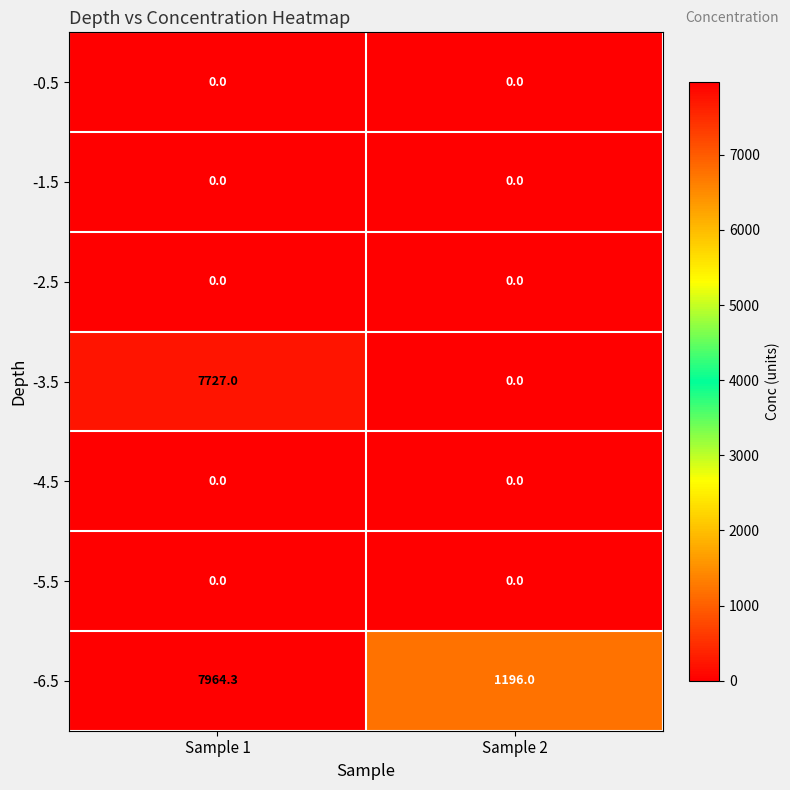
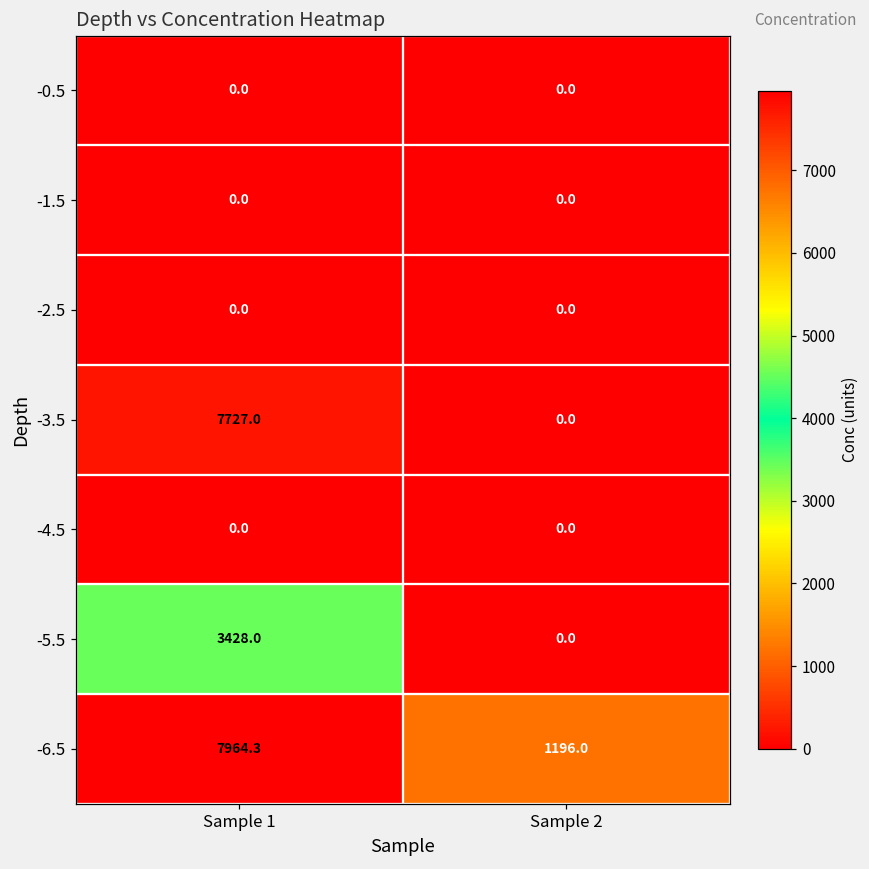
-5.5, Sample 1: 0.0 -> 3428.0
